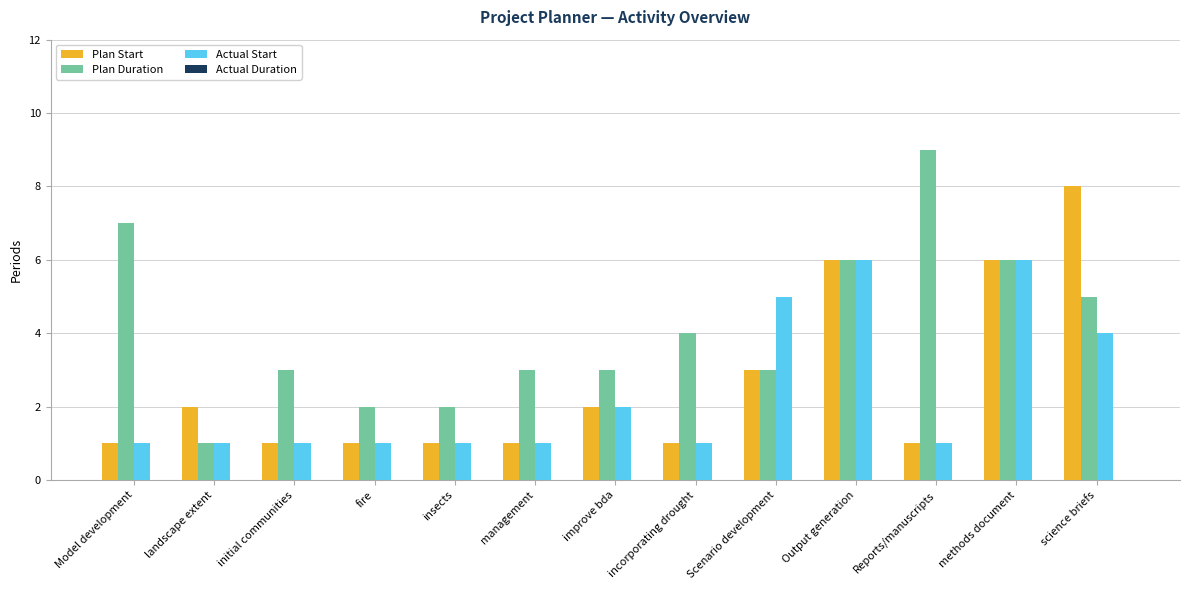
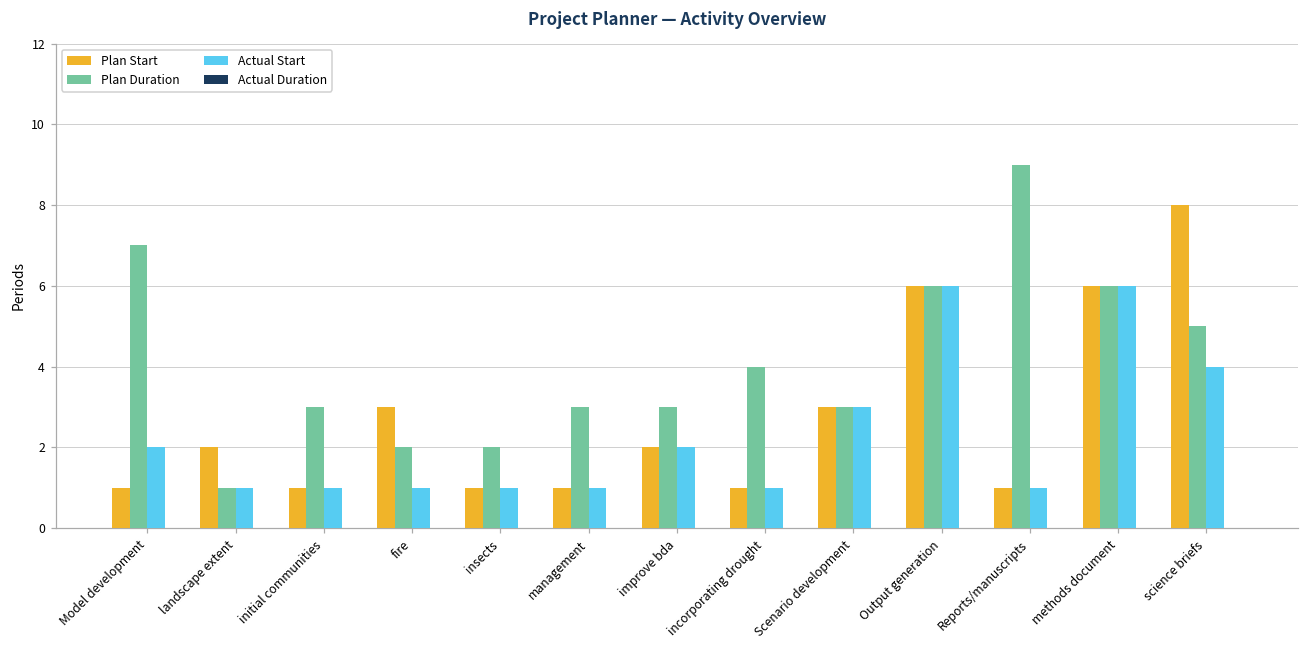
Actual Start, Model development: 1 -> 2
Plan Start, fire: 1 -> 3
Actual Start, Scenario development: 5 -> 3
